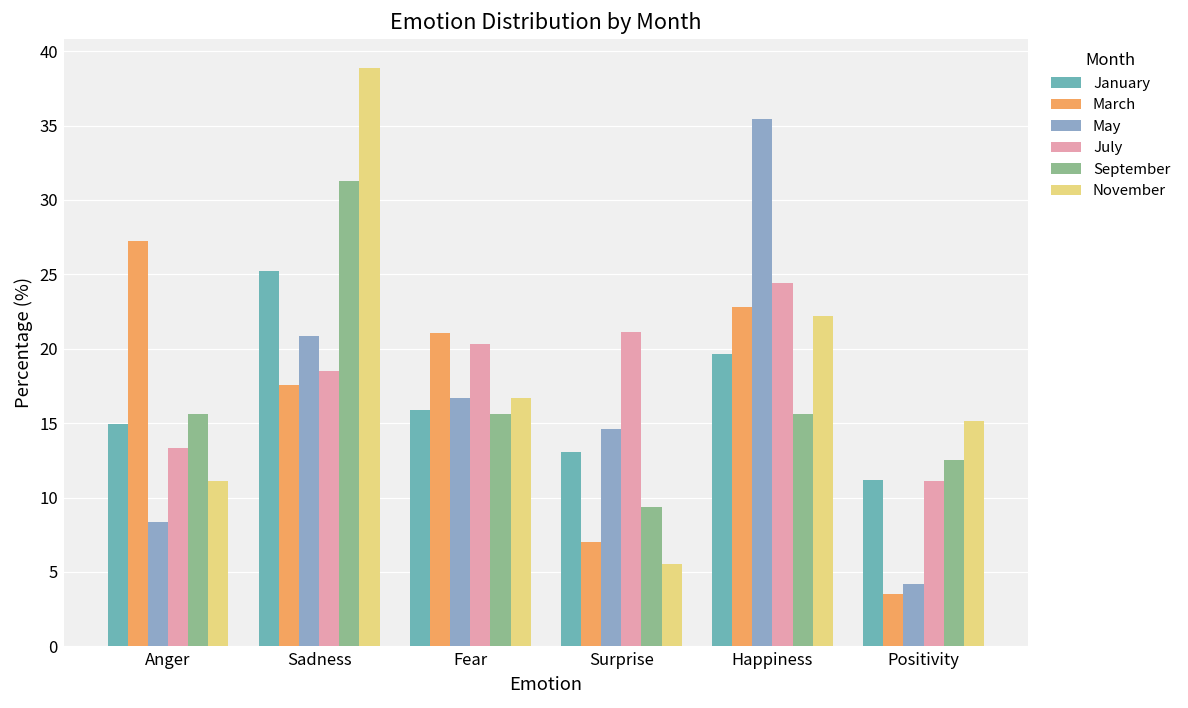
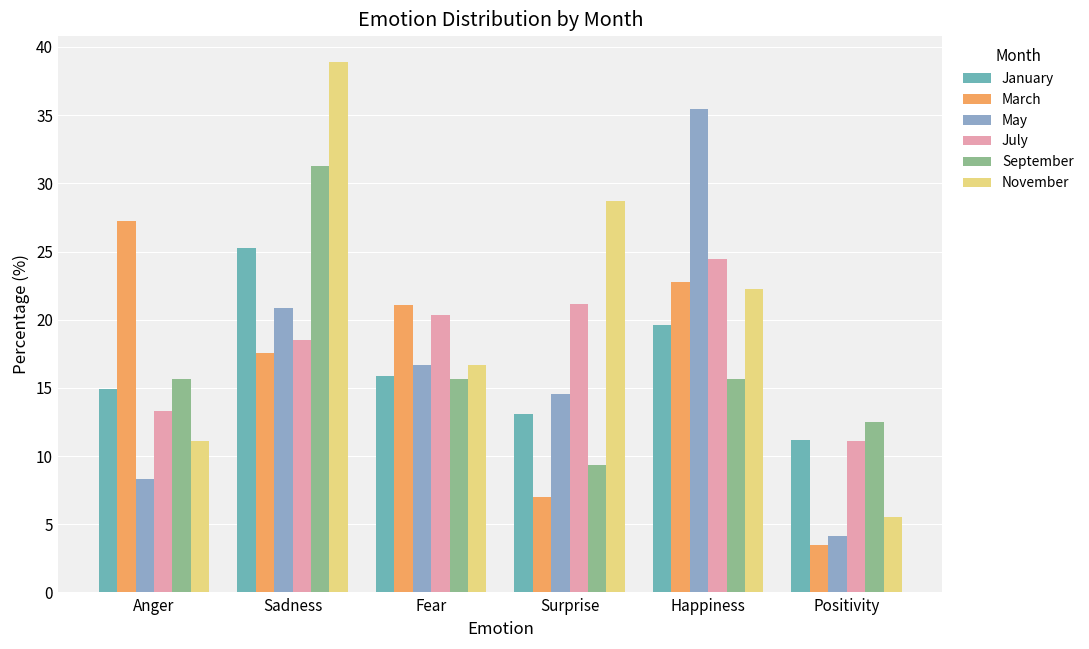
November, Surprise: 5.6 -> 28.7
November, Positivity: 15.2 -> 5.6
